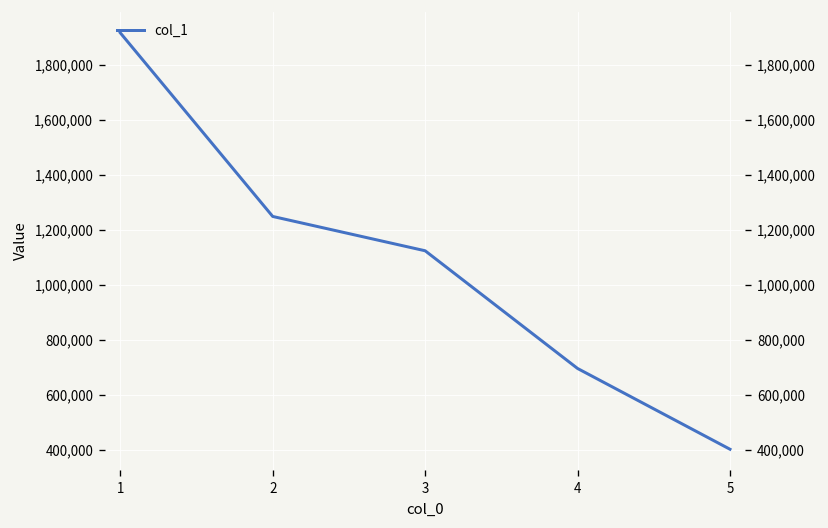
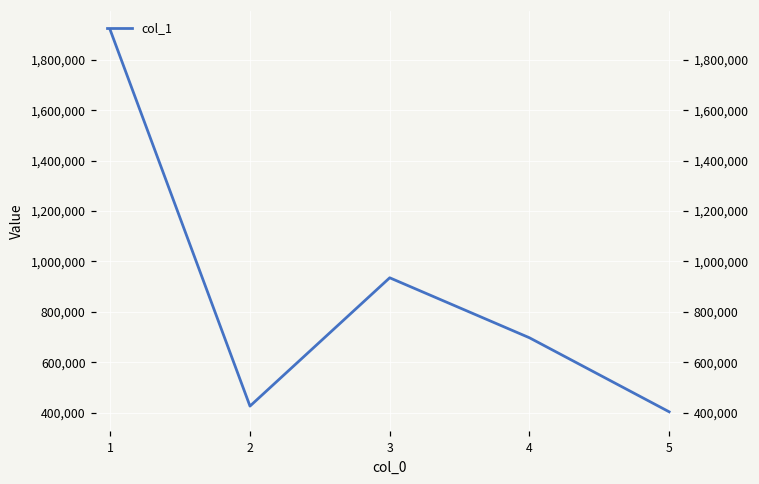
2: 1,250,000 -> 430,000
3: 1,130,000 -> 940,000
